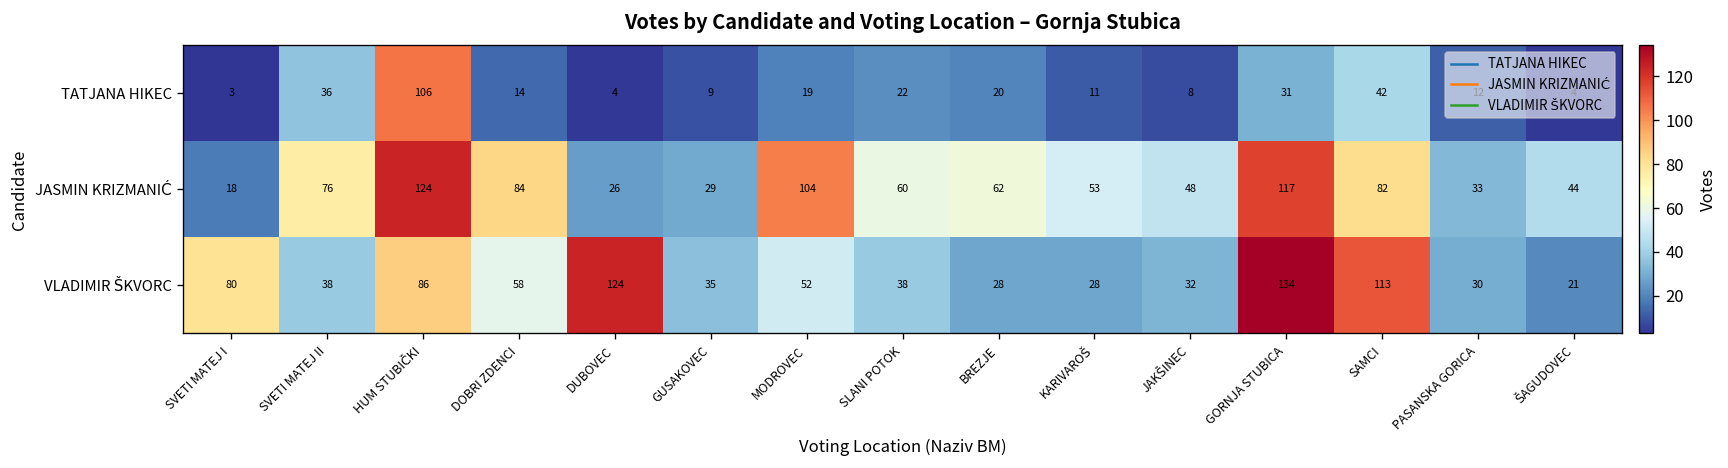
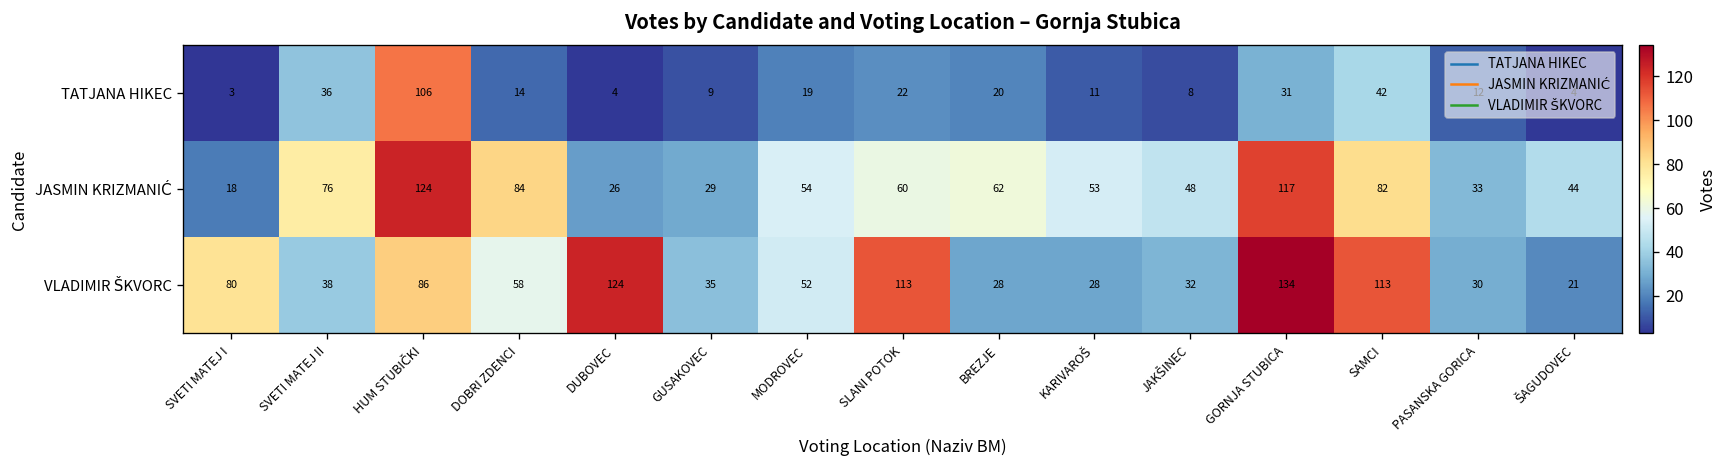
JASMIN KRIZMANIĆ, MODROVEC: 104 -> 54
VLADIMIR ŠKVORC, SLANI POTOK: 38 -> 113
